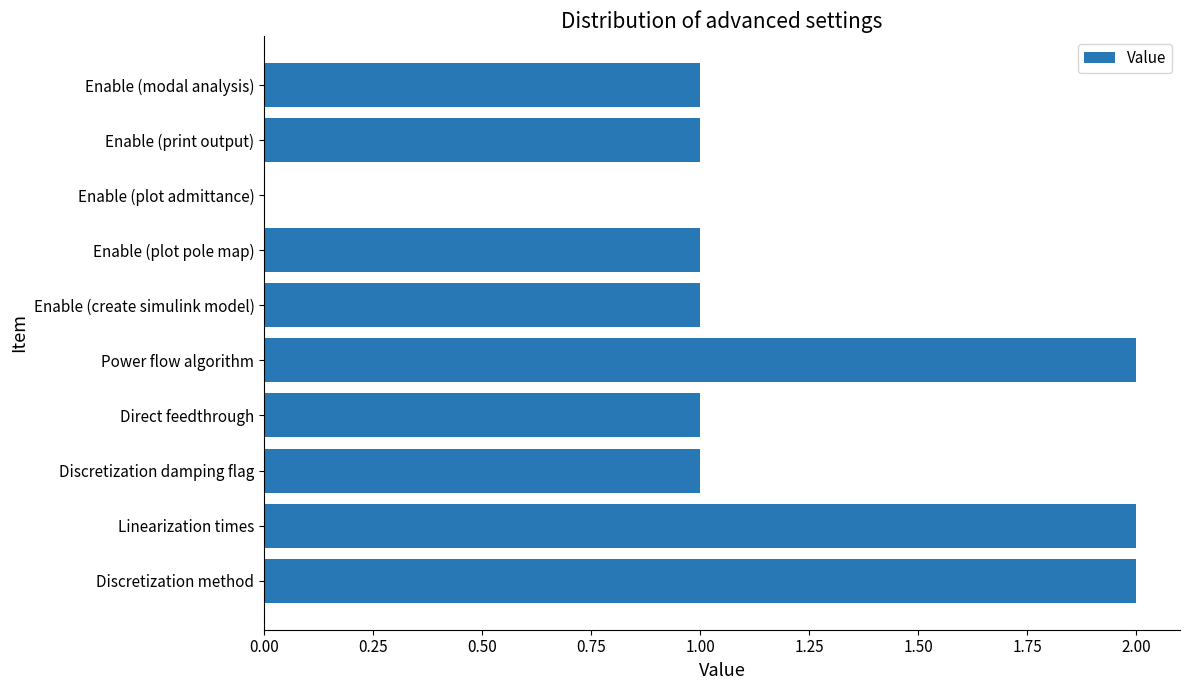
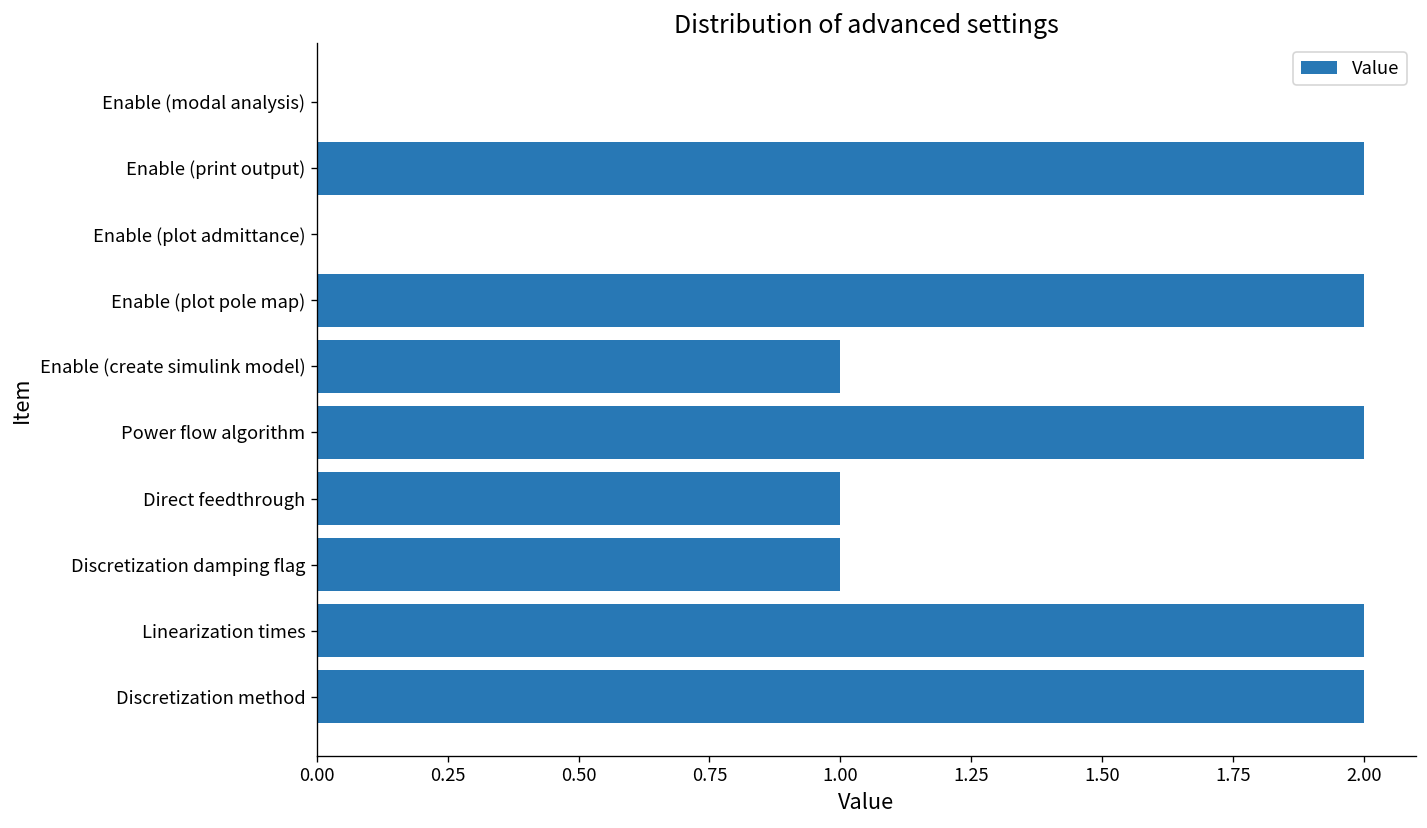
Enable (modal analysis): 1 -> 0
Enable (print output): 1 -> 2
Enable (plot pole map): 1 -> 2
